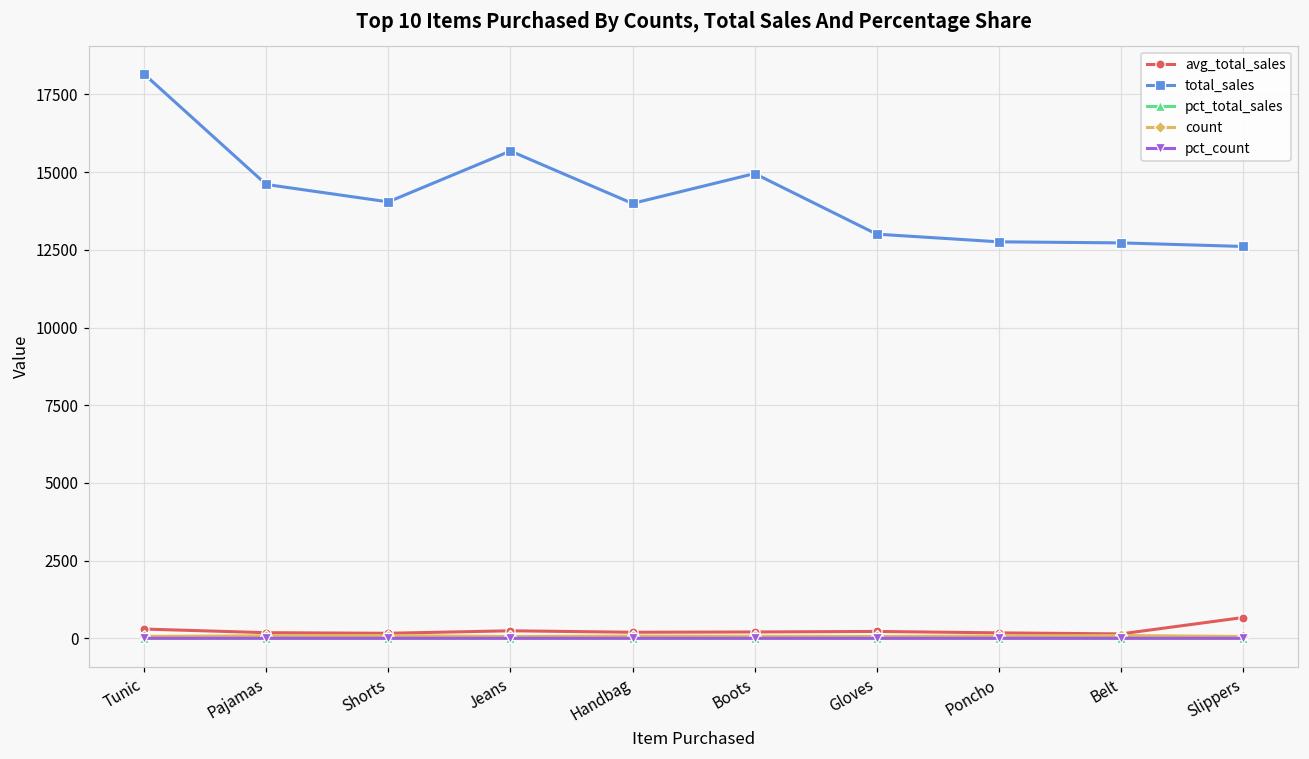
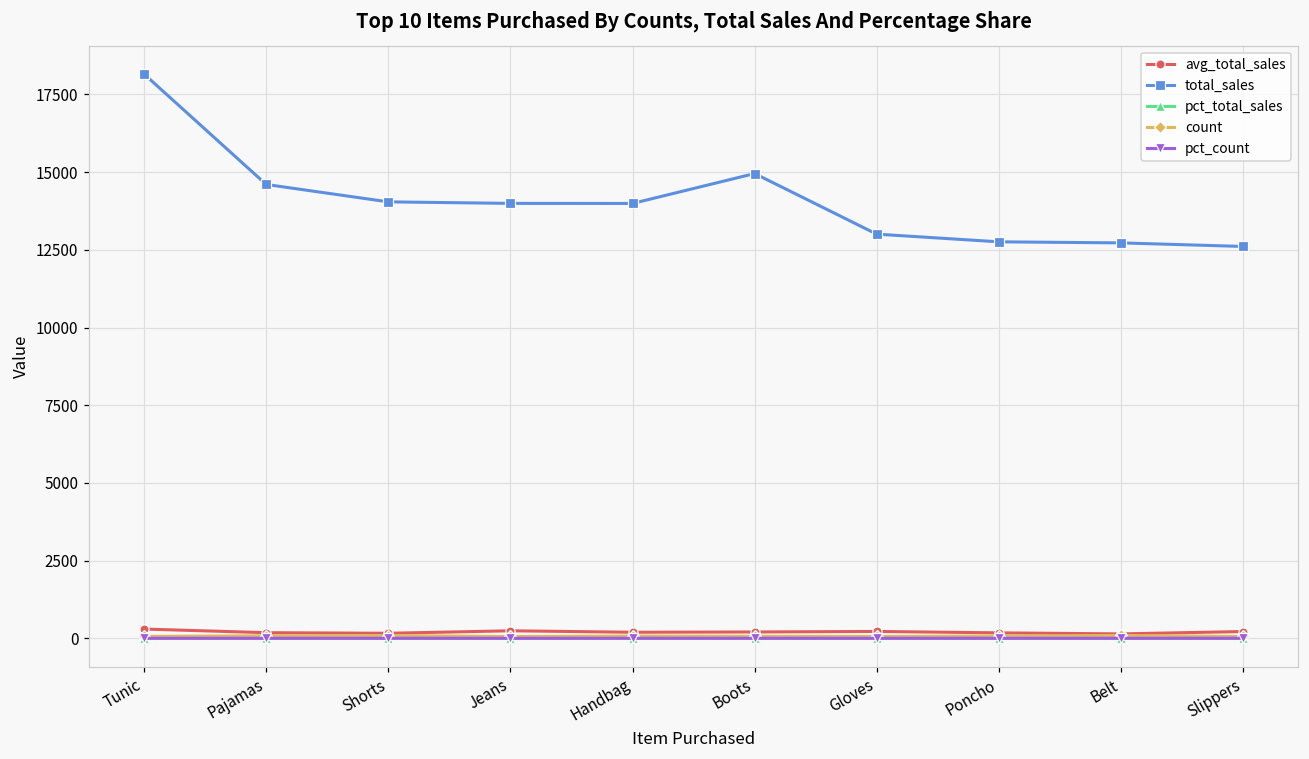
total_sales, Jeans: 15700 -> 14000
avg_total_sales, Slippers: 700 -> 200
